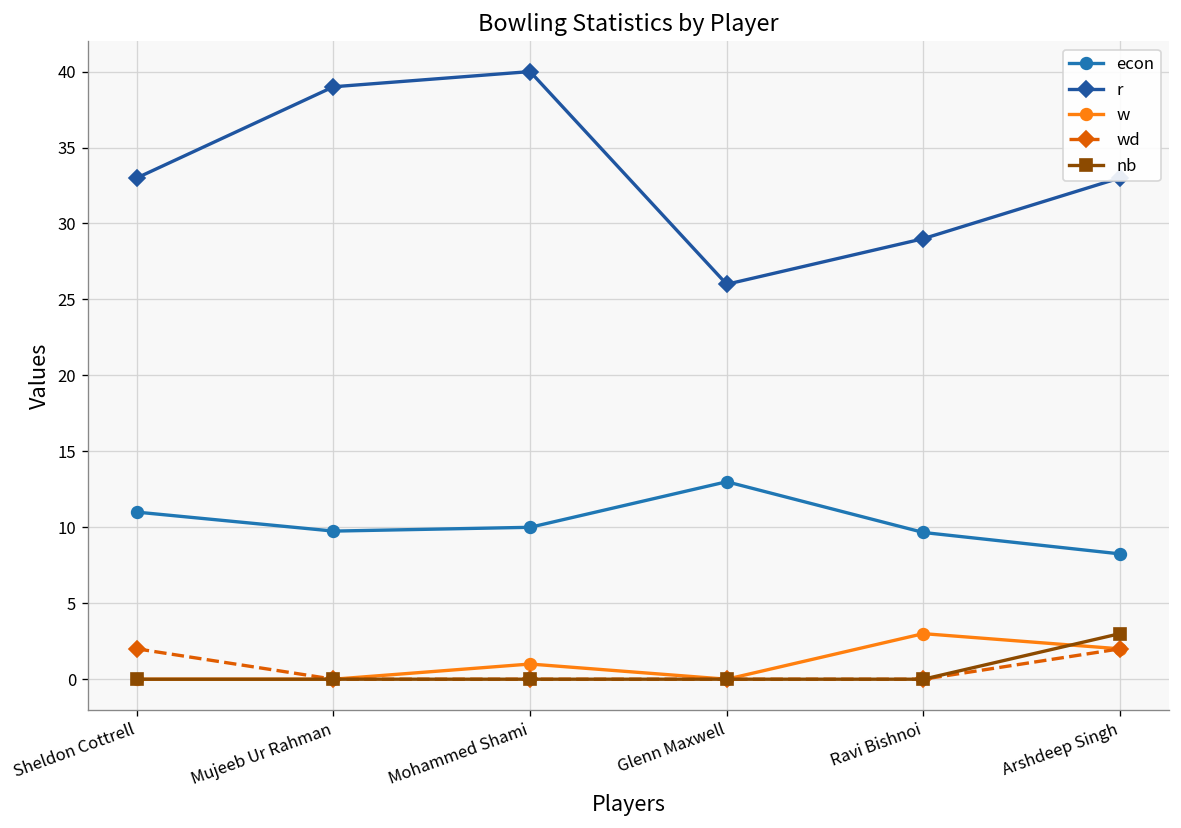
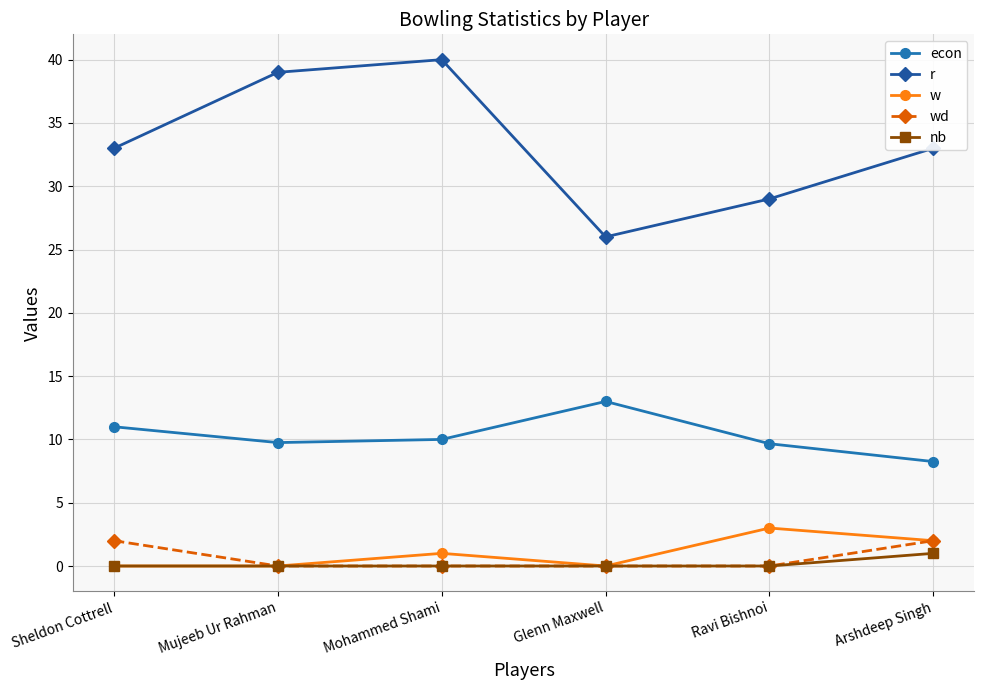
nb, Arshdeep Singh: 3 -> 1
